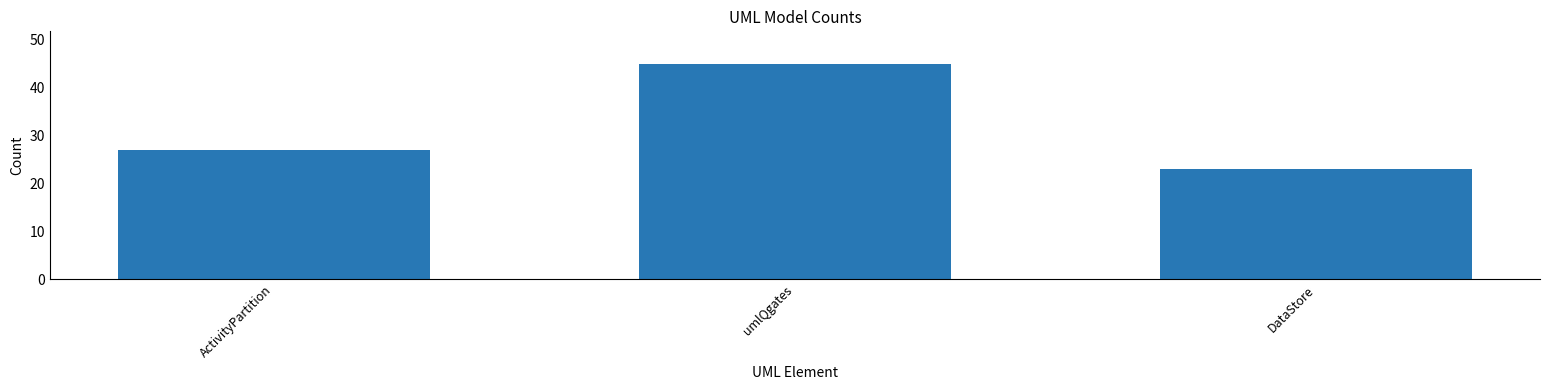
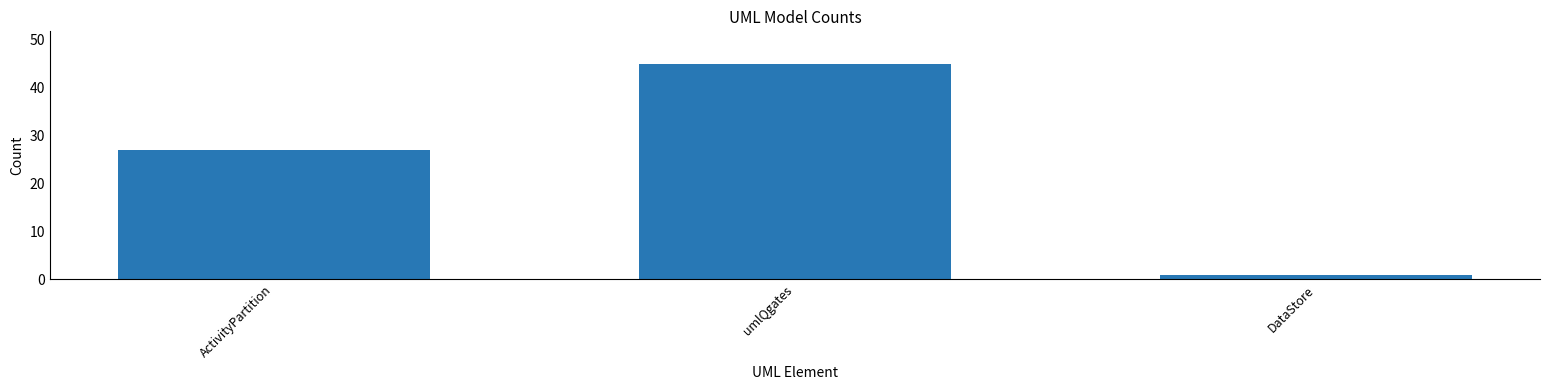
DataStore: 23 -> 1
